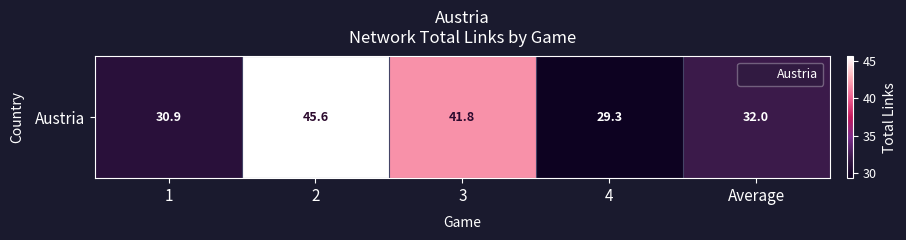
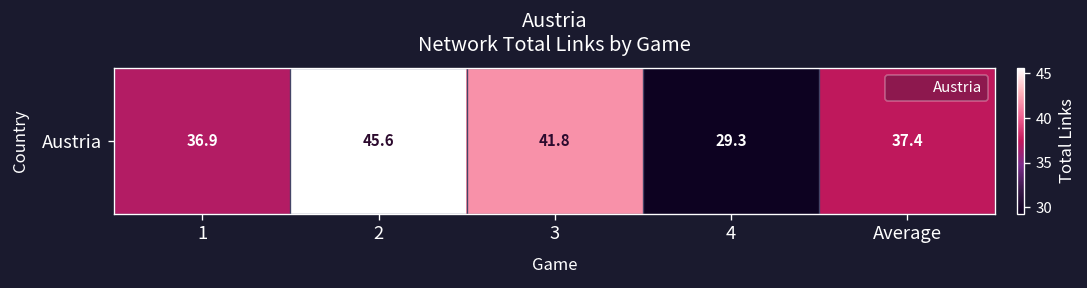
Austria, 1: 30.9 -> 36.9
Austria, Average: 32.0 -> 37.4
